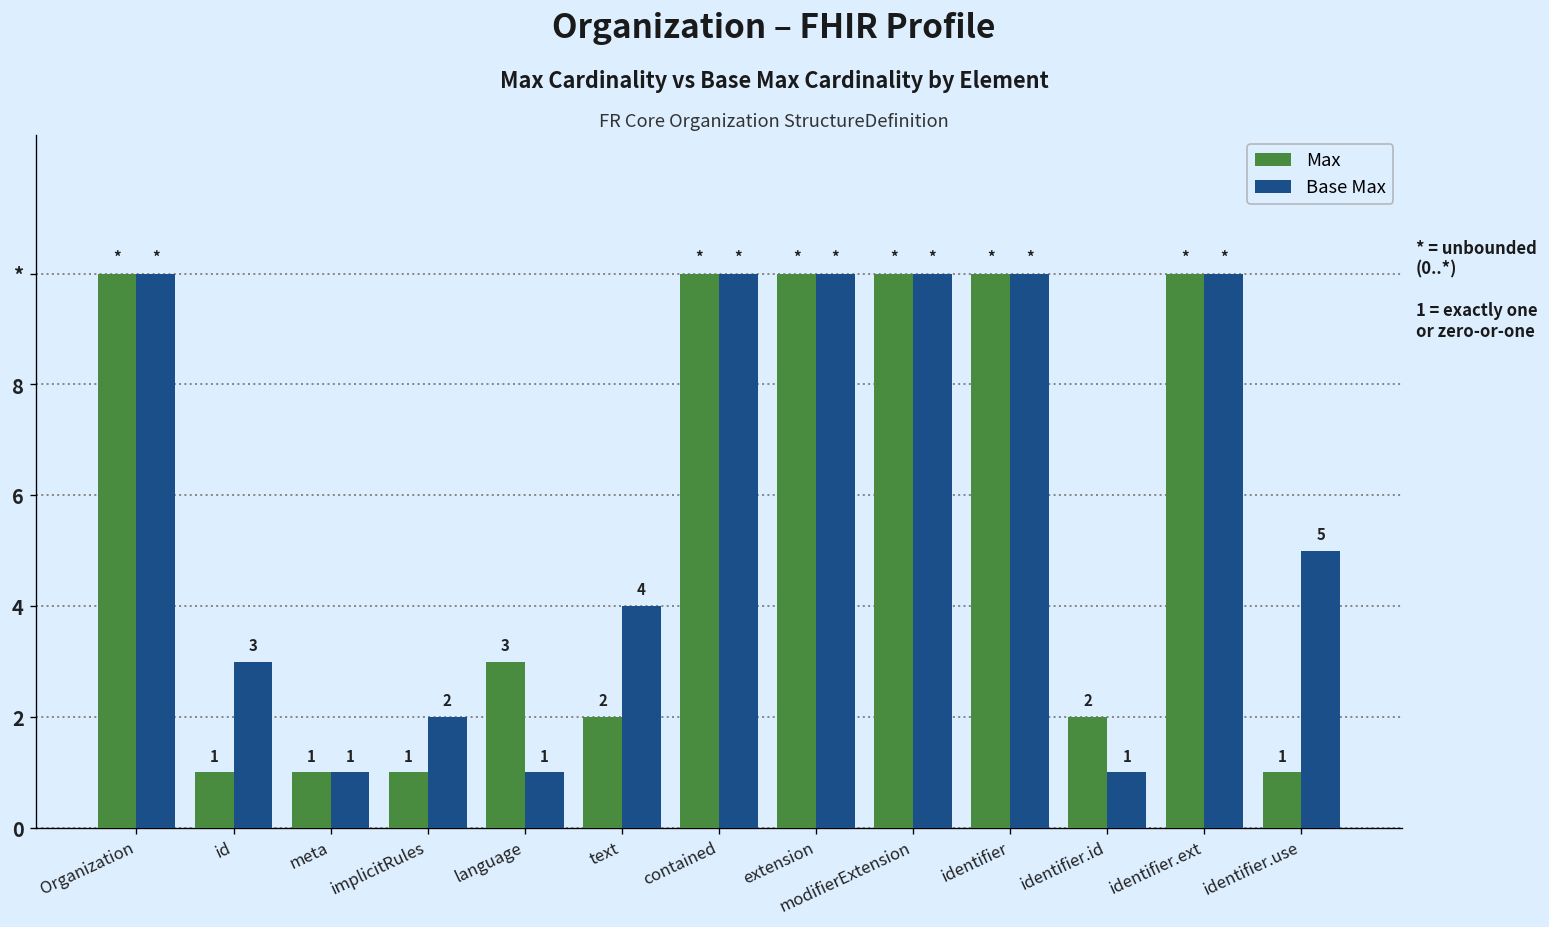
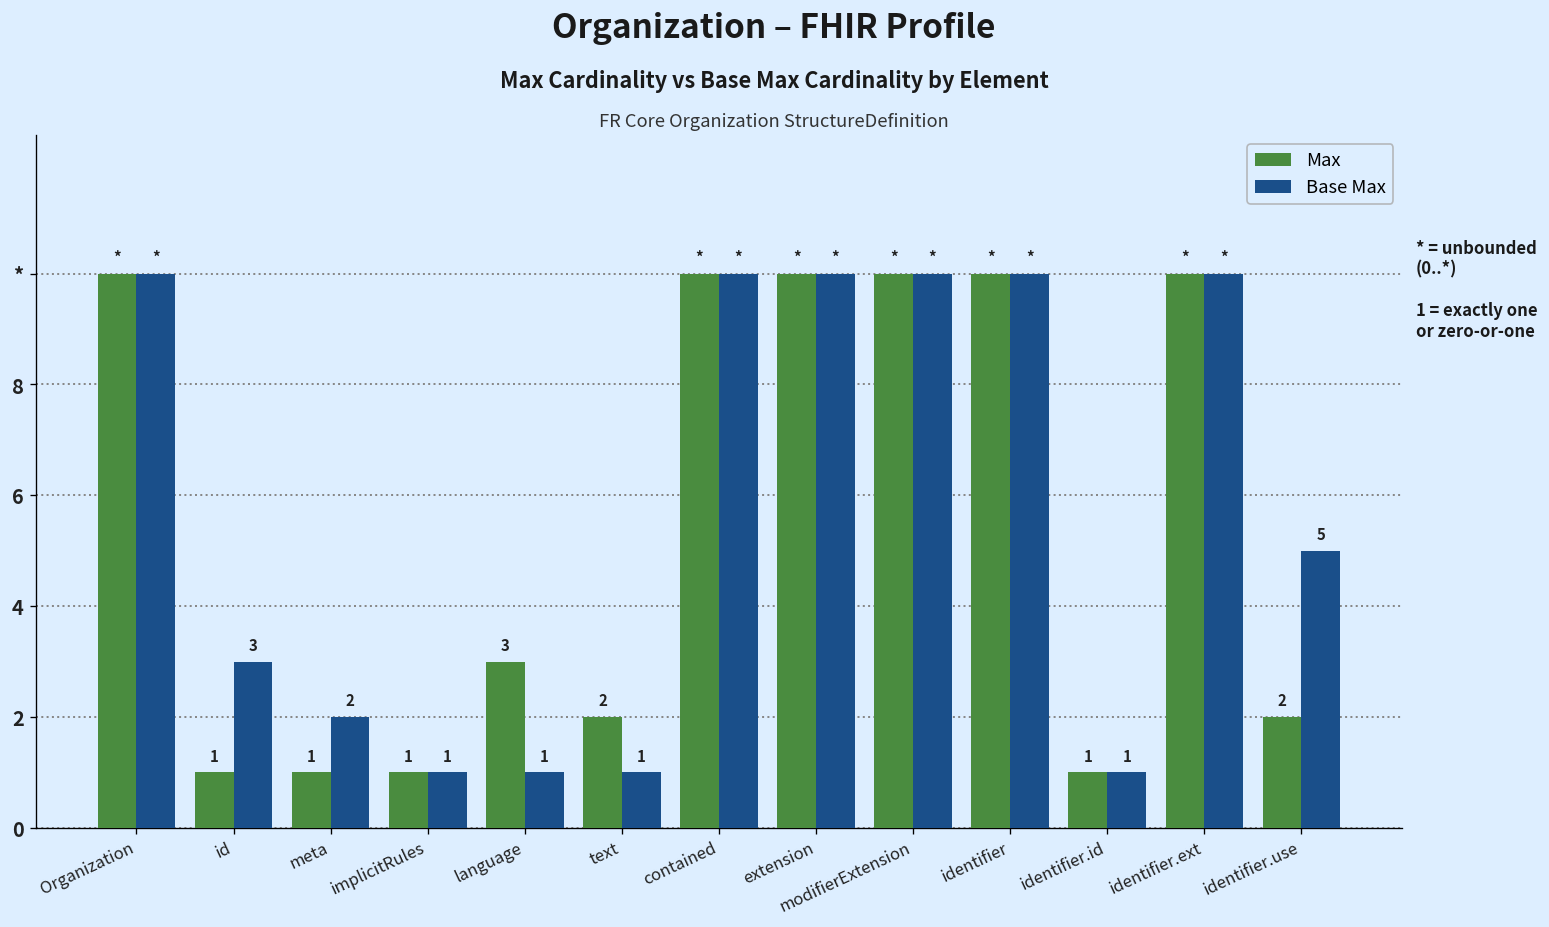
Base Max, meta: 1 -> 2
Base Max, implicitRules: 2 -> 1
Base Max, text: 4 -> 1
Max, identifier.id: 2 -> 1
Max, identifier.use: 1 -> 2
